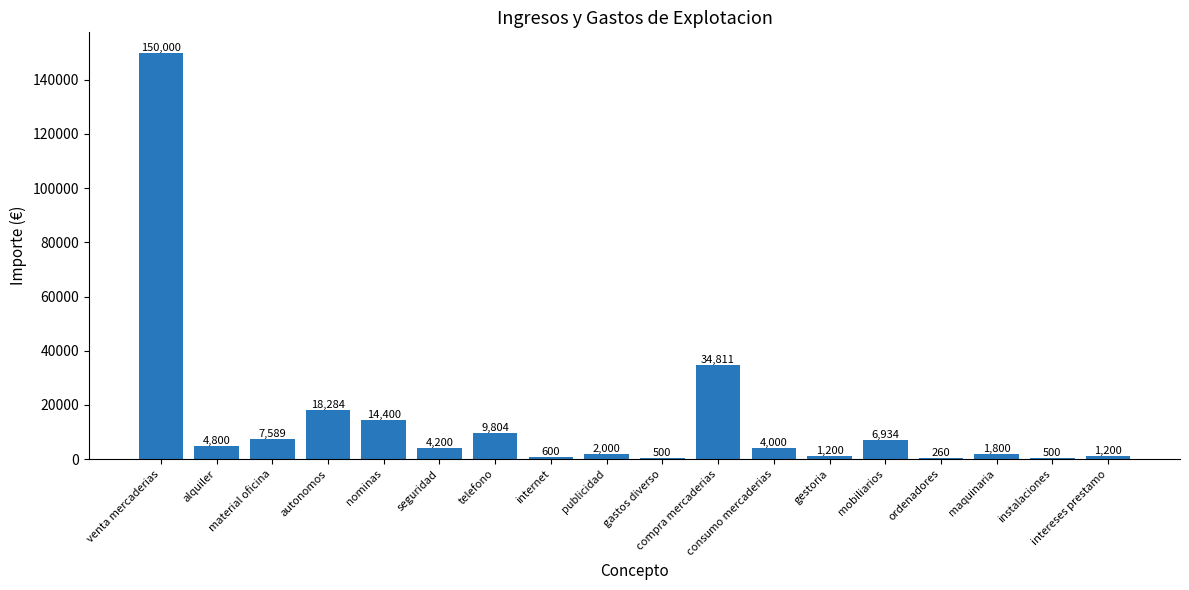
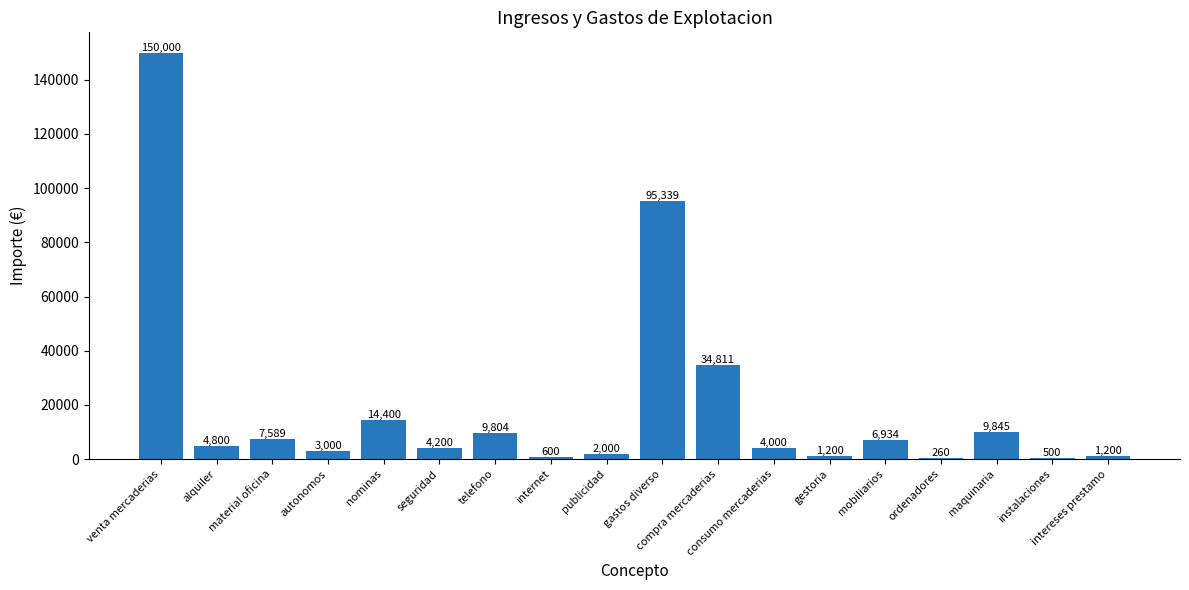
autonomos: 18,284 -> 3,000
gastos diverso: 500 -> 95,339
maquinaria: 1,800 -> 9,845
